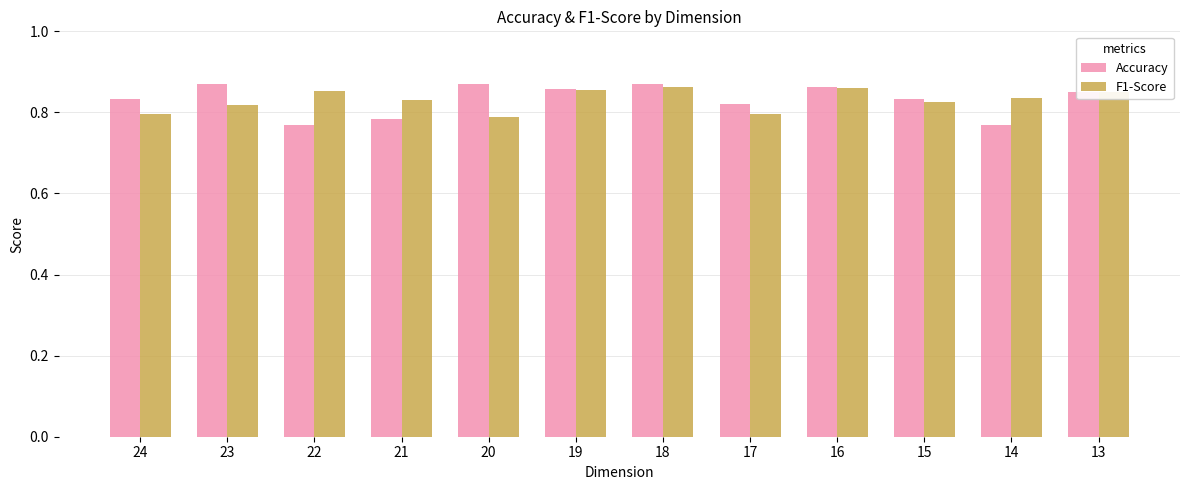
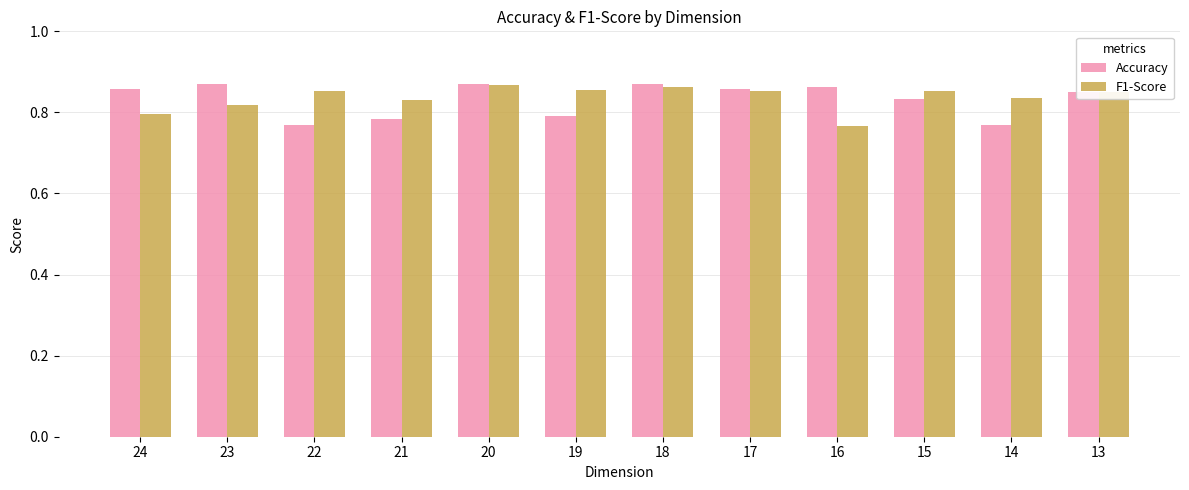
Accuracy, 24: 0.83 -> 0.86
F1-Score, 20: 0.79 -> 0.87
Accuracy, 19: 0.86 -> 0.79
Accuracy, 17: 0.82 -> 0.86
F1-Score, 17: 0.80 -> 0.85
F1-Score, 16: 0.86 -> 0.77
F1-Score, 15: 0.83 -> 0.85
